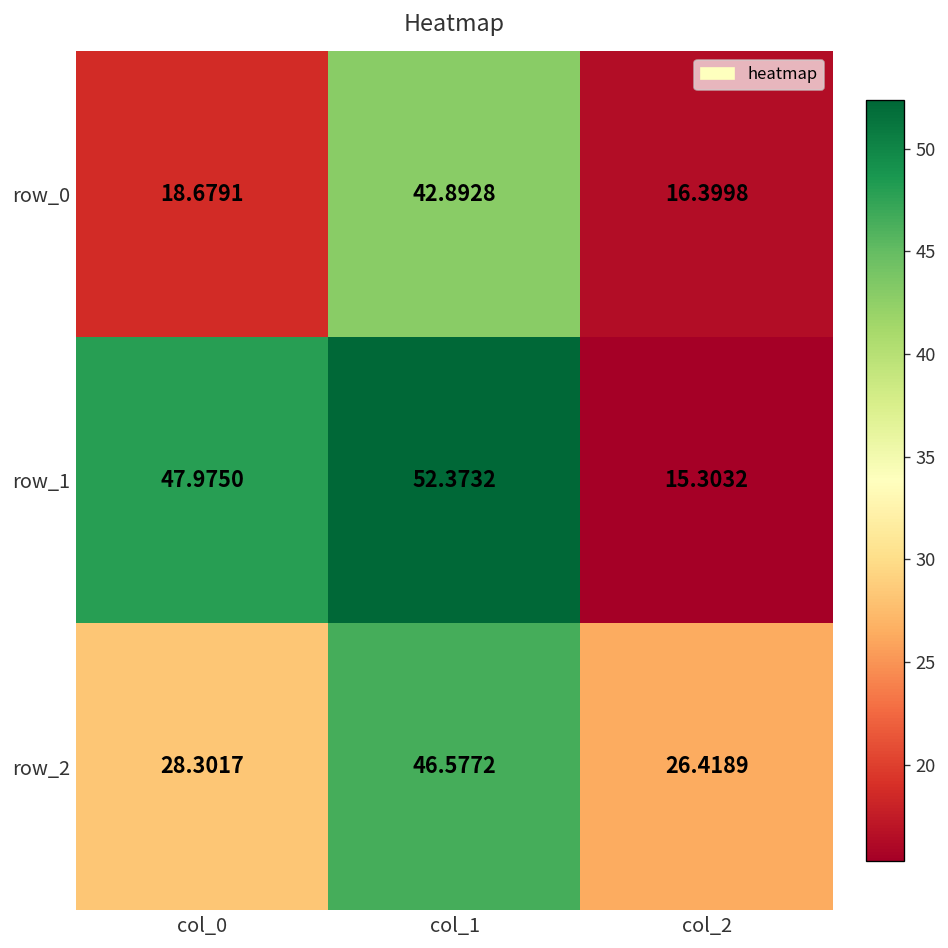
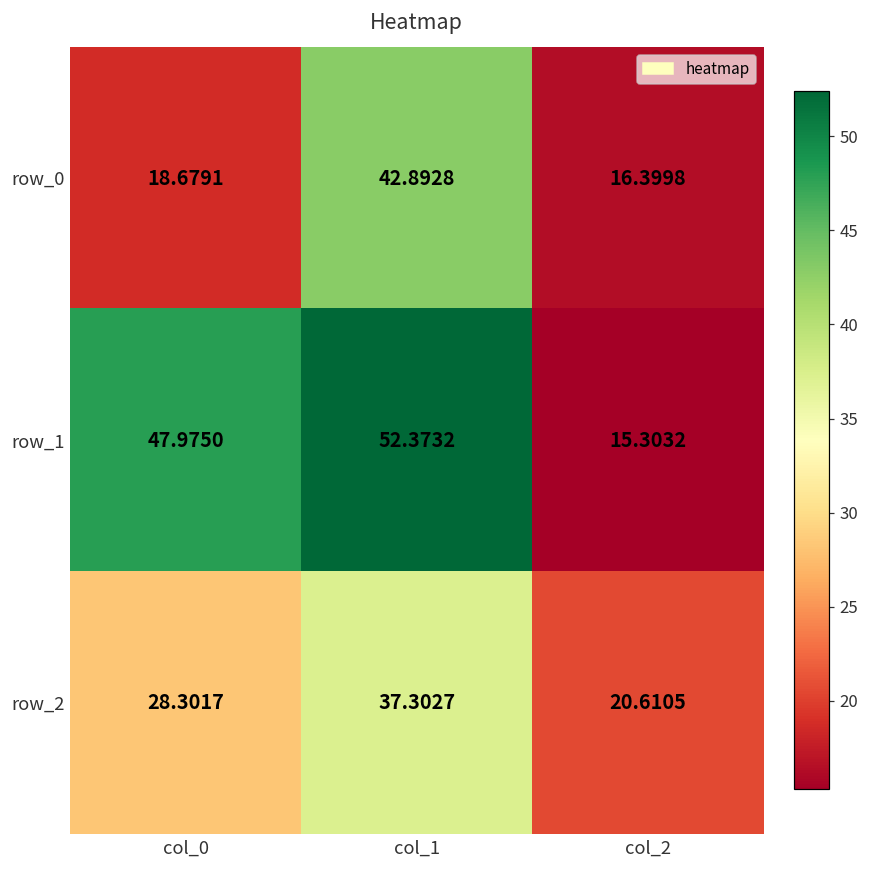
row_2, col_1: 46.5772 -> 37.3027
row_2, col_2: 26.4189 -> 20.6105
